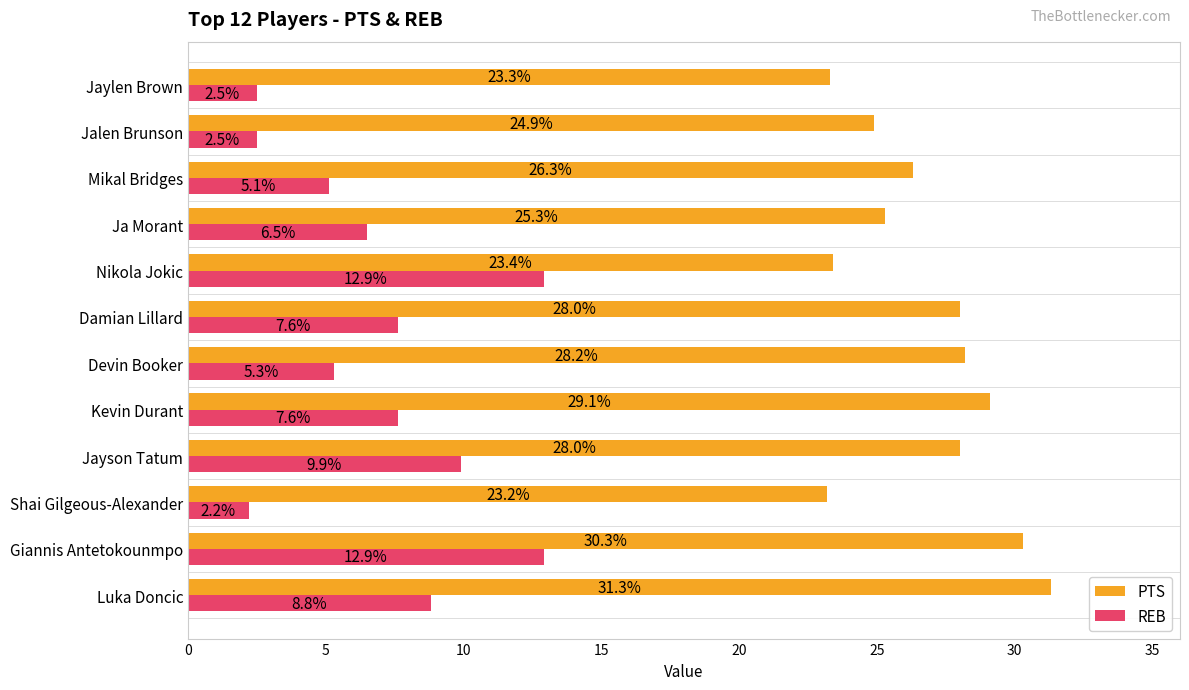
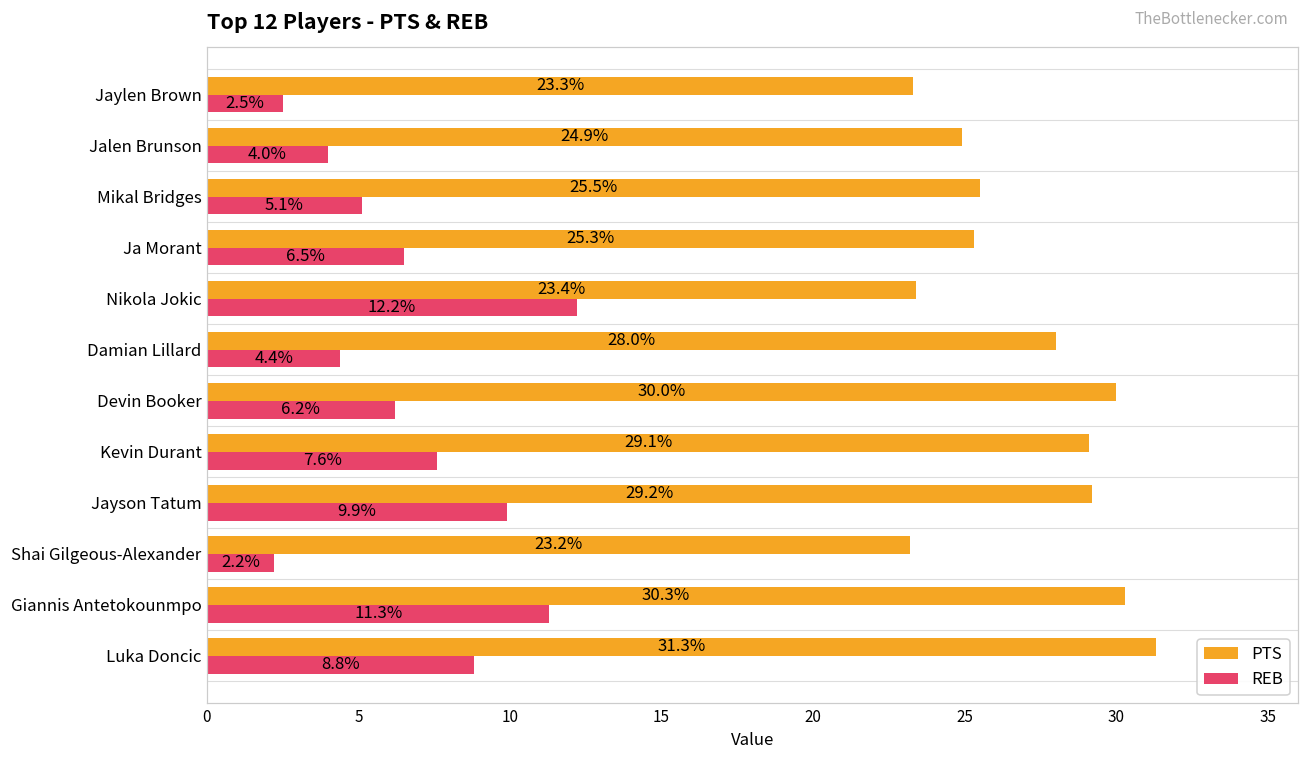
REB, Jalen Brunson: 2.5% -> 4.0%
PTS, Mikal Bridges: 26.3% -> 25.5%
REB, Nikola Jokic: 12.9% -> 12.2%
REB, Damian Lillard: 7.6% -> 4.4%
PTS, Devin Booker: 28.2% -> 30.0%
REB, Devin Booker: 5.3% -> 6.2%
PTS, Jayson Tatum: 28.0% -> 29.2%
REB, Giannis Antetokounmpo: 12.9% -> 11.3%
